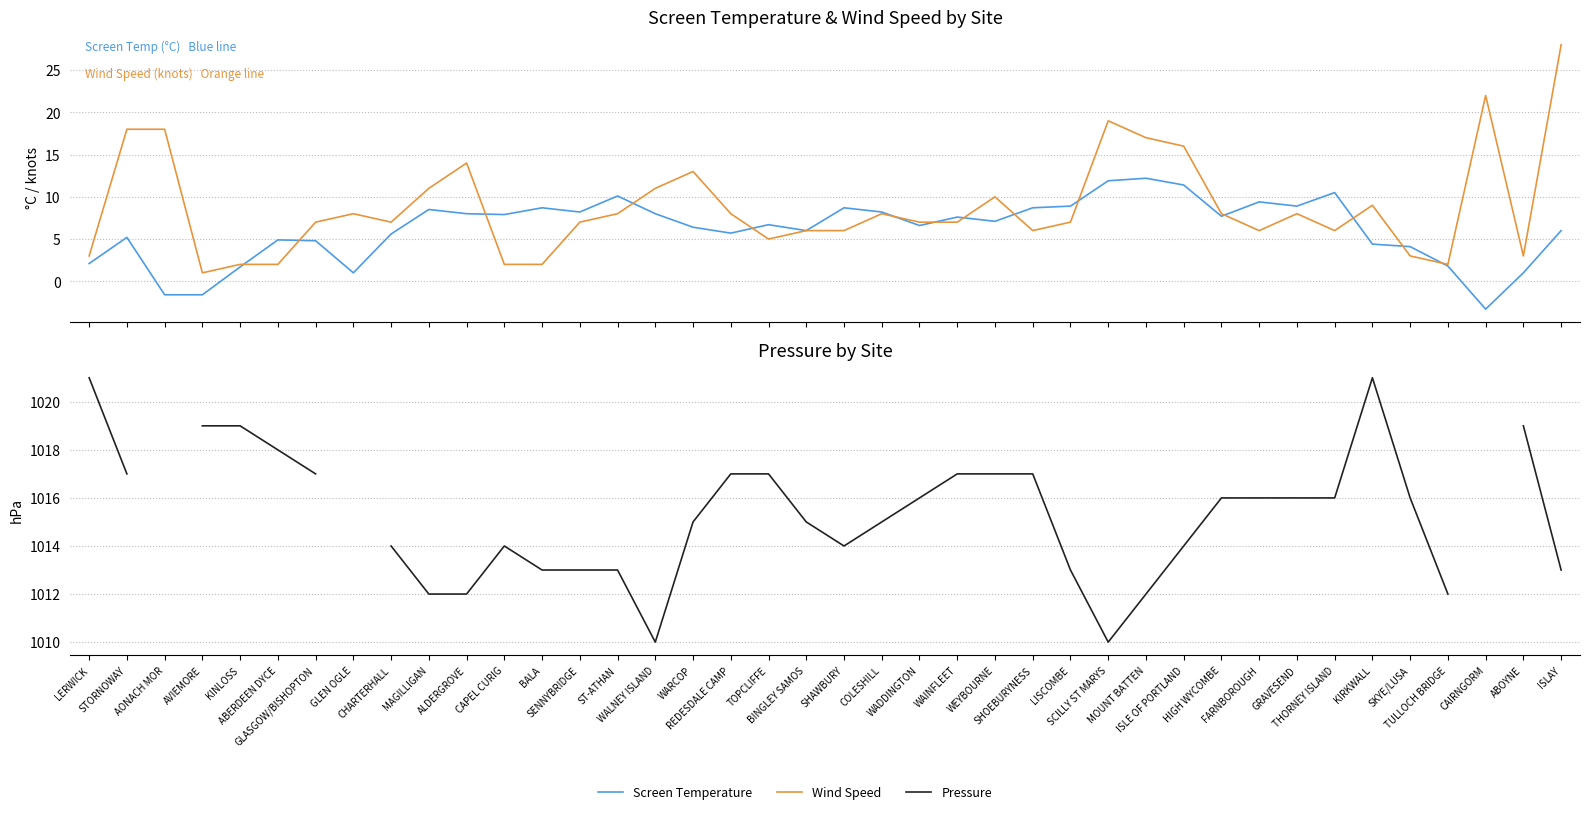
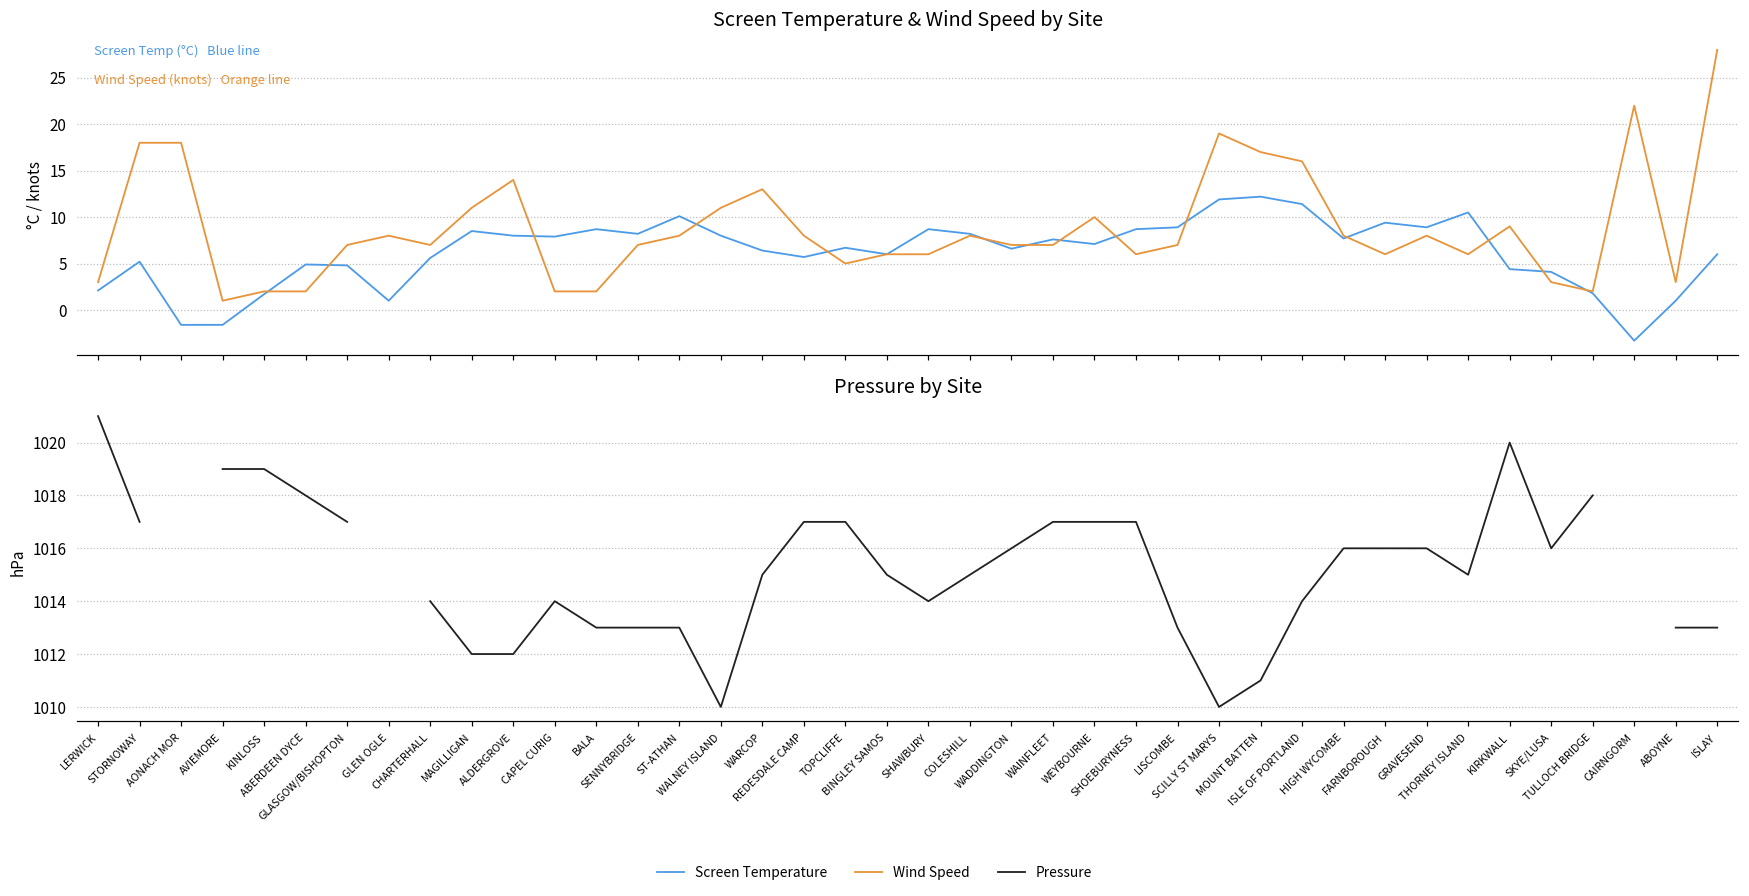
Pressure by Site, MOUNT BATTEN: 1012 -> 1011
Pressure by Site, THORNEY ISLAND: 1016 -> 1015
Pressure by Site, KIRKWALL: 1021 -> 1020
Pressure by Site, TULLOCH BRIDGE: 1012 -> 1018
Pressure by Site, ABOYNE: 1019 -> 1013
